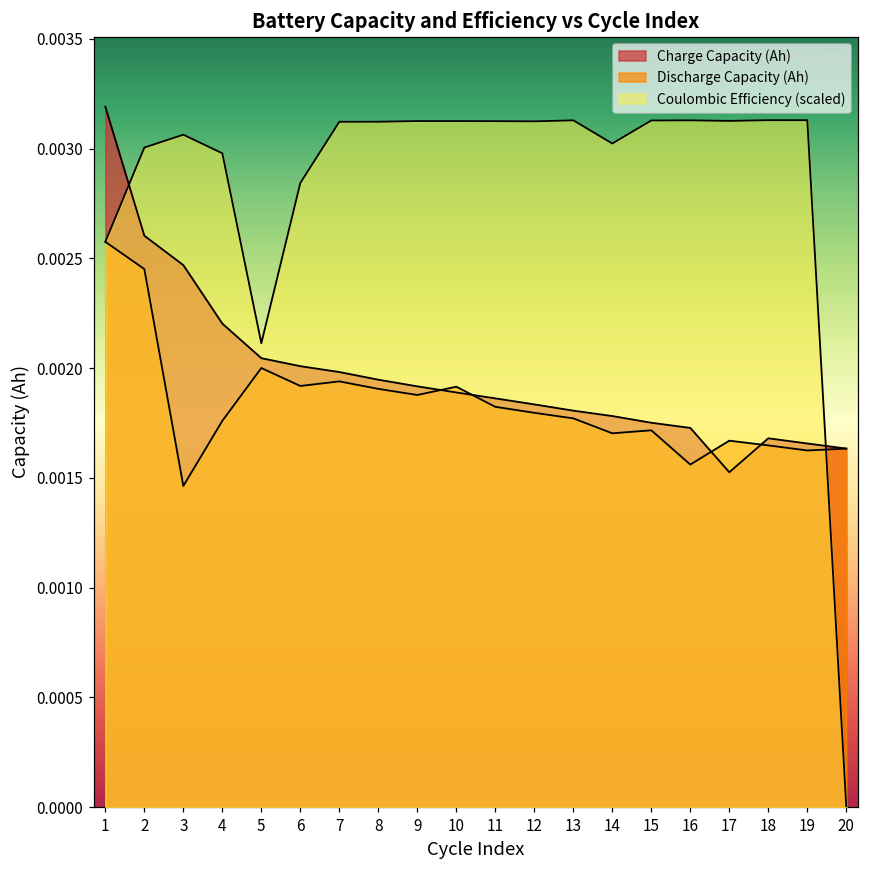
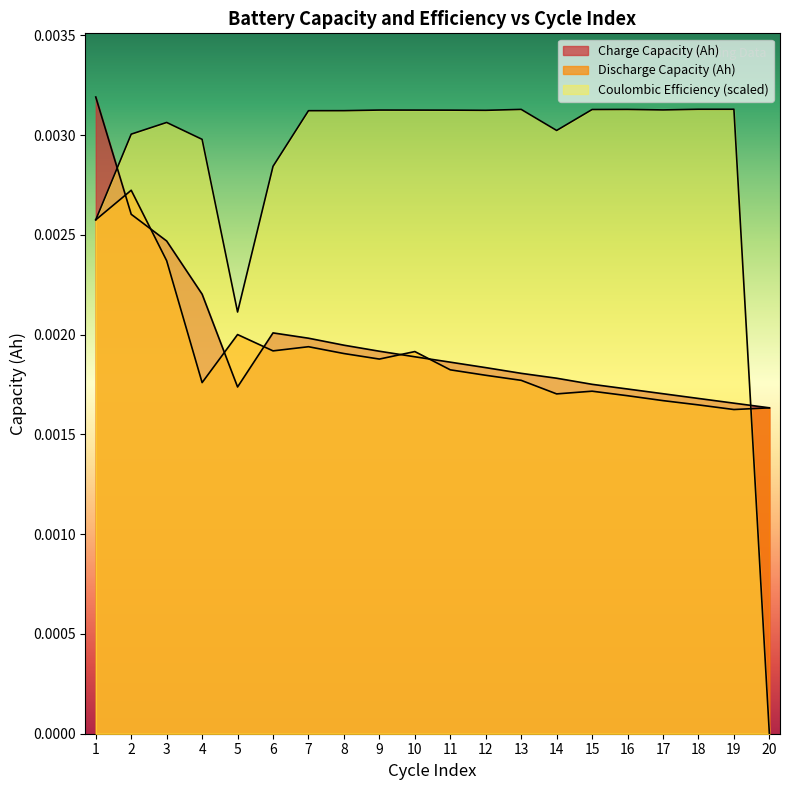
Discharge Capacity (Ah), 2: 0.00245 -> 0.00272
Discharge Capacity (Ah), 3: 0.00146 -> 0.00237
Charge Capacity (Ah), 5: 0.00205 -> 0.00174
Discharge Capacity (Ah), 16: 0.00156 -> 0.00169
Charge Capacity (Ah), 17: 0.00153 -> 0.00170
